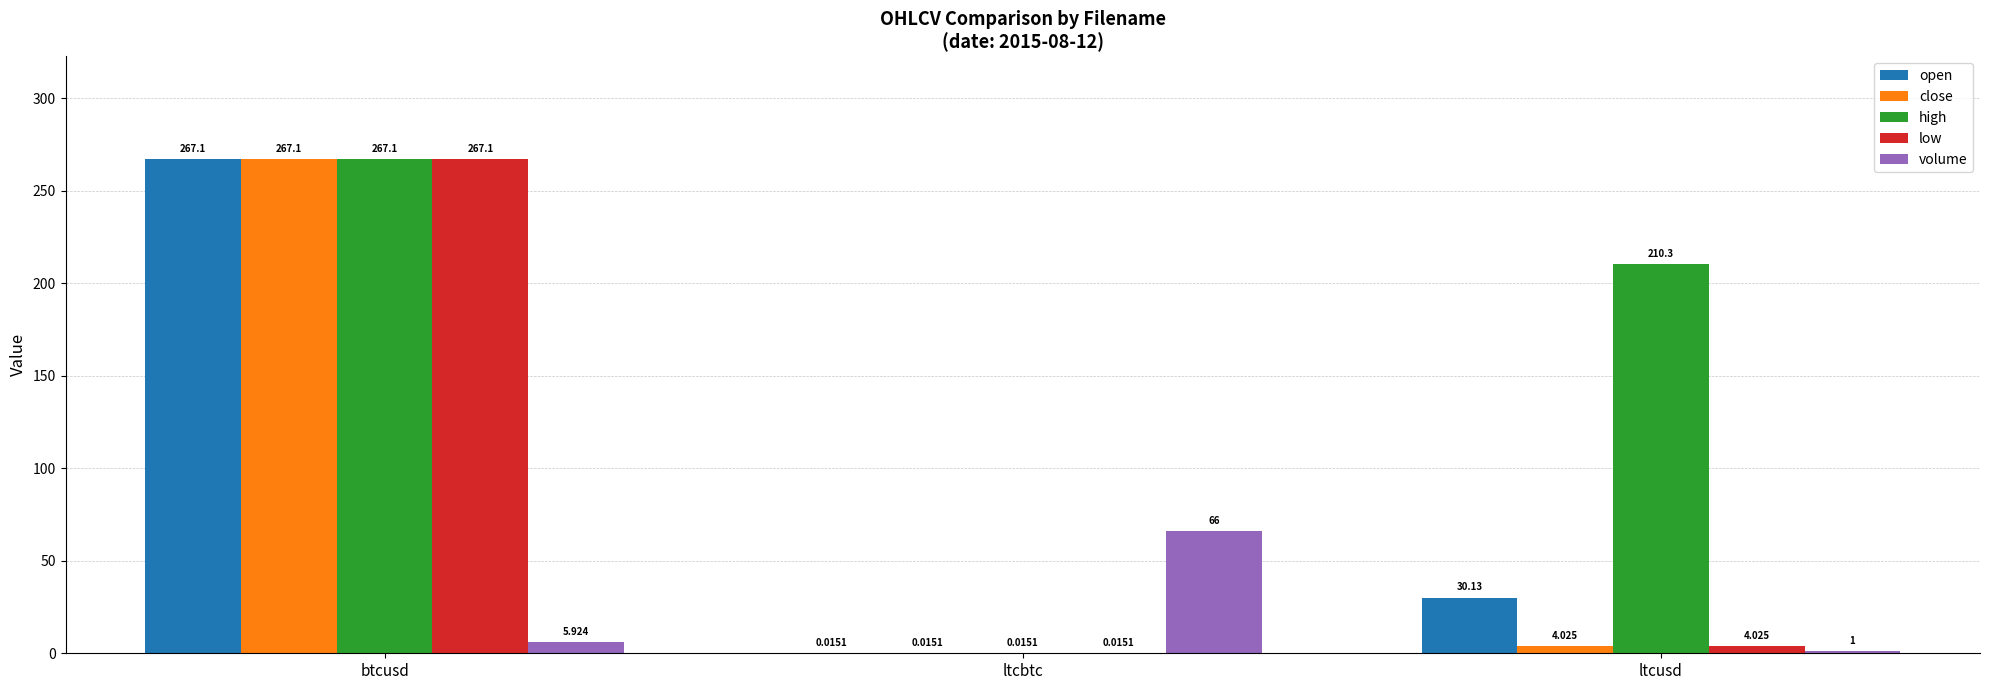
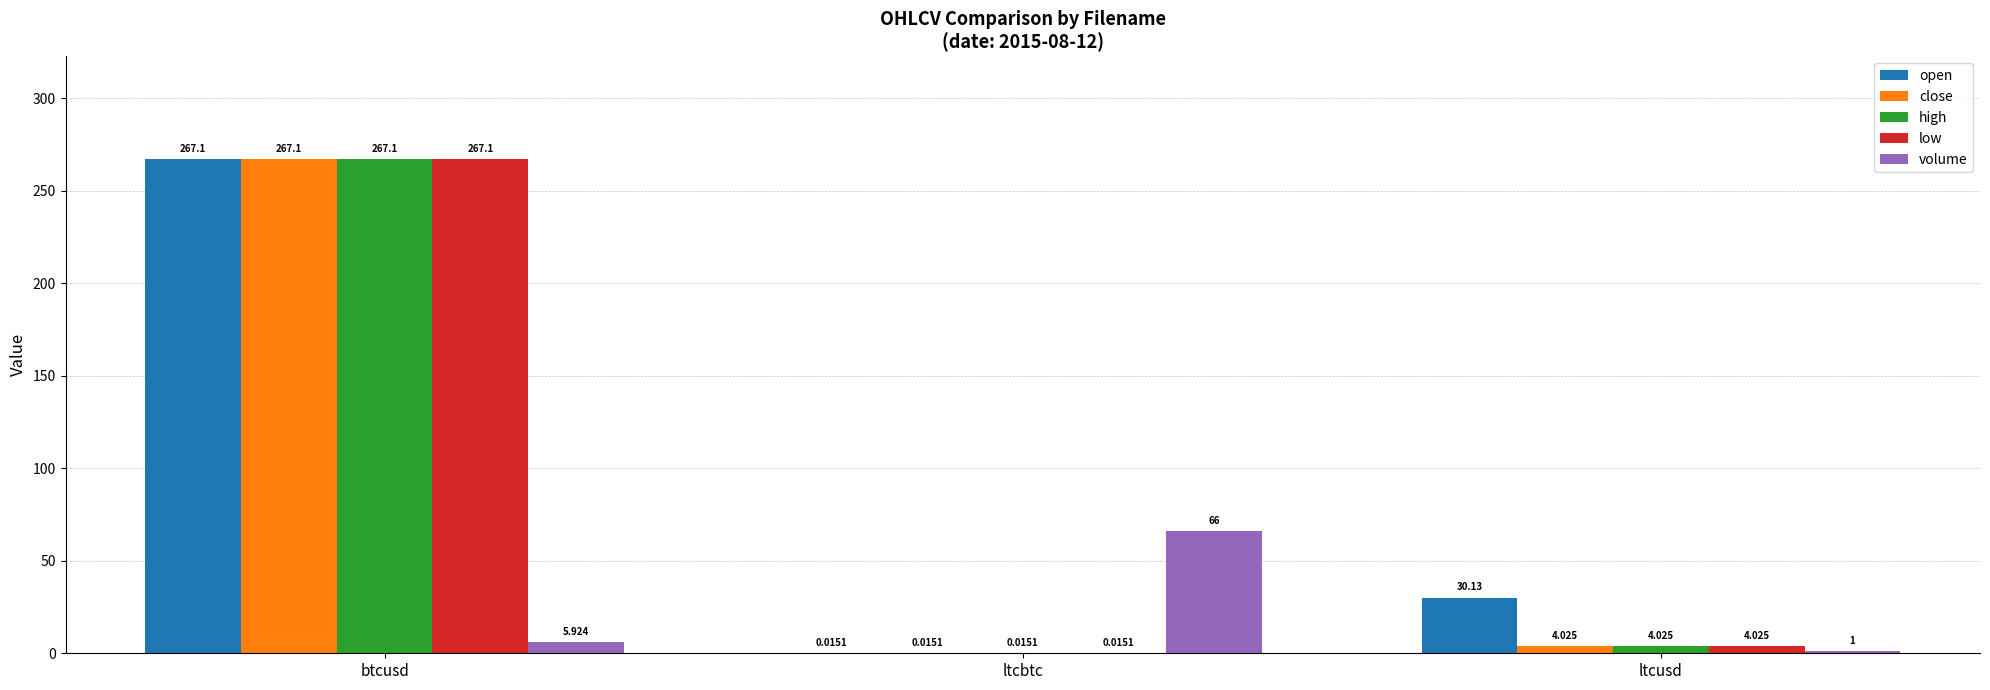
high, ltcusd: 210.3 -> 4.025
